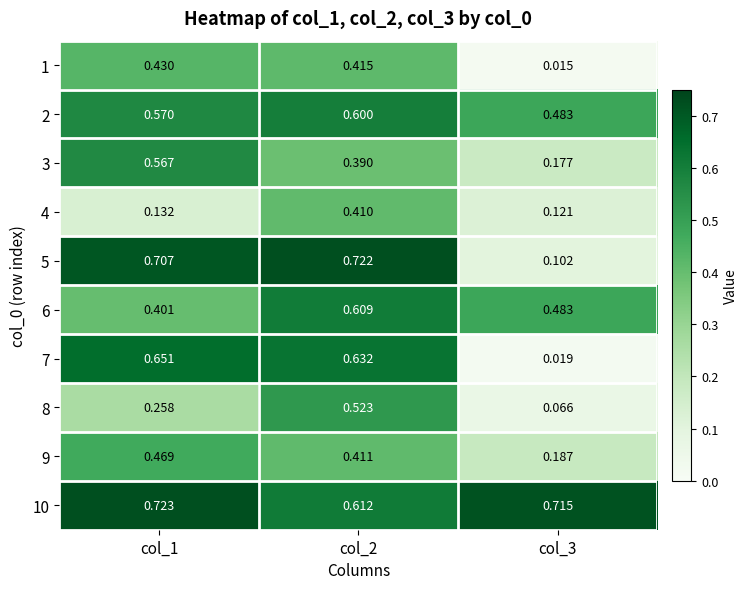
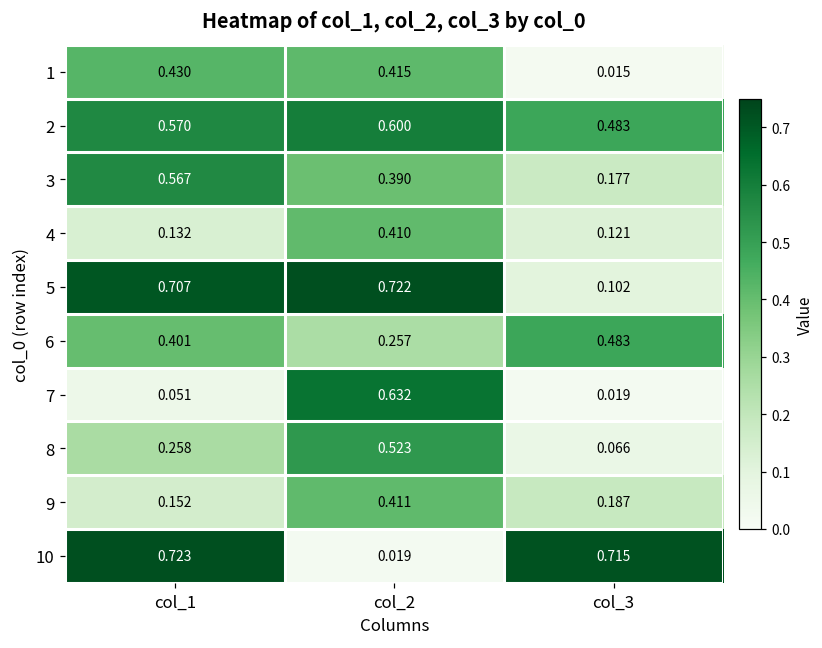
6, col_2: 0.609 -> 0.257
7, col_1: 0.651 -> 0.051
9, col_1: 0.469 -> 0.152
10, col_2: 0.612 -> 0.019
